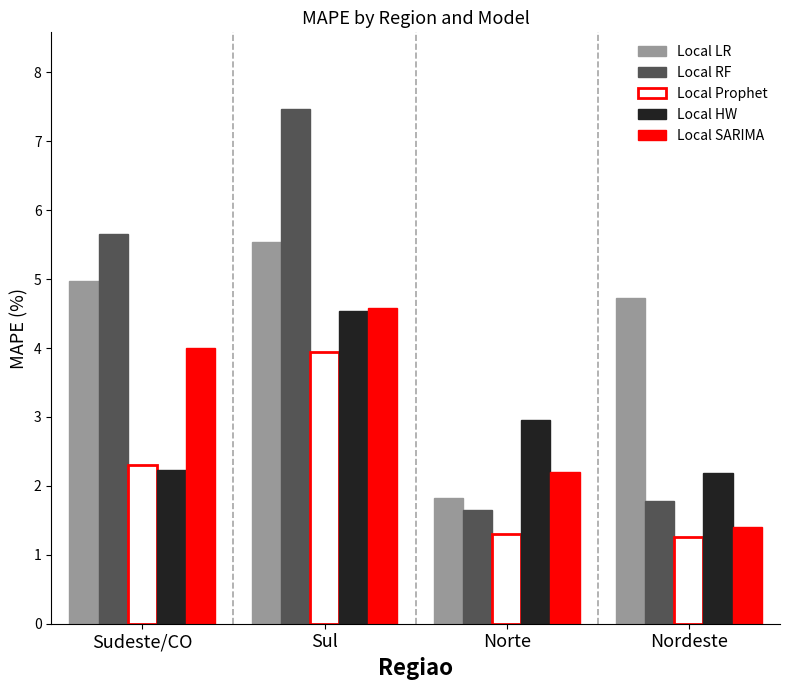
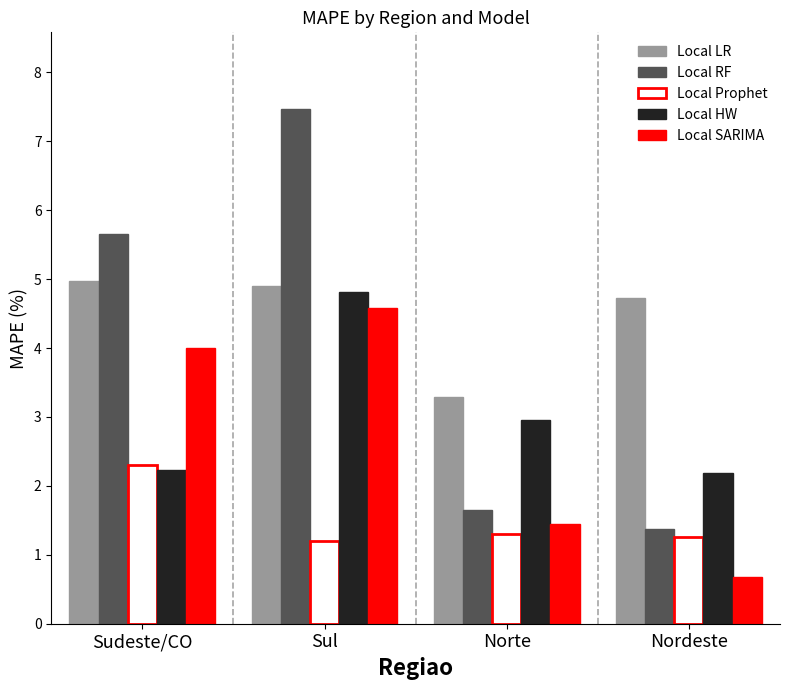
Local LR, Sul: 5.5 -> 4.9
Local Prophet, Sul: 3.9 -> 1.2
Local HW, Sul: 4.5 -> 4.8
Local LR, Norte: 1.8 -> 3.3
Local SARIMA, Norte: 2.2 -> 1.5
Local RF, Nordeste: 1.8 -> 1.4
Local SARIMA, Nordeste: 1.4 -> 0.7
